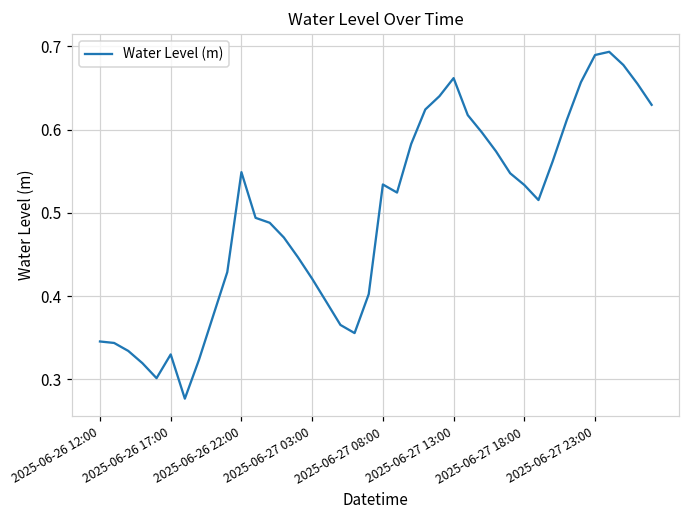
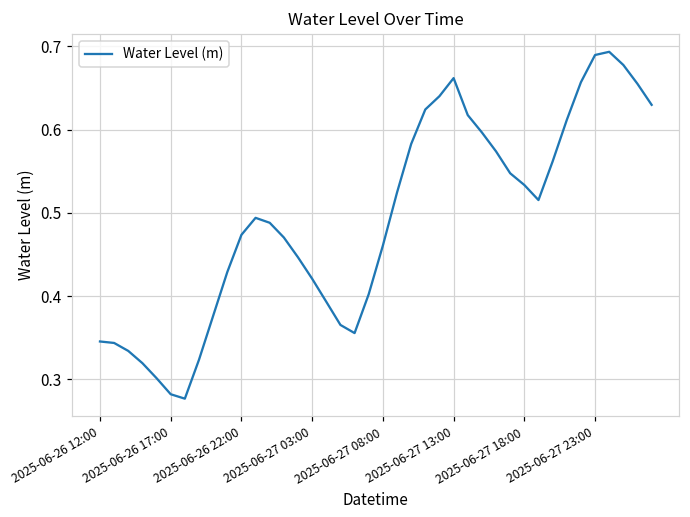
2025-06-26 17:00: 0.33 -> 0.28
2025-06-26 22:00: 0.55 -> 0.47
2025-06-27 08:00: 0.53 -> 0.46
